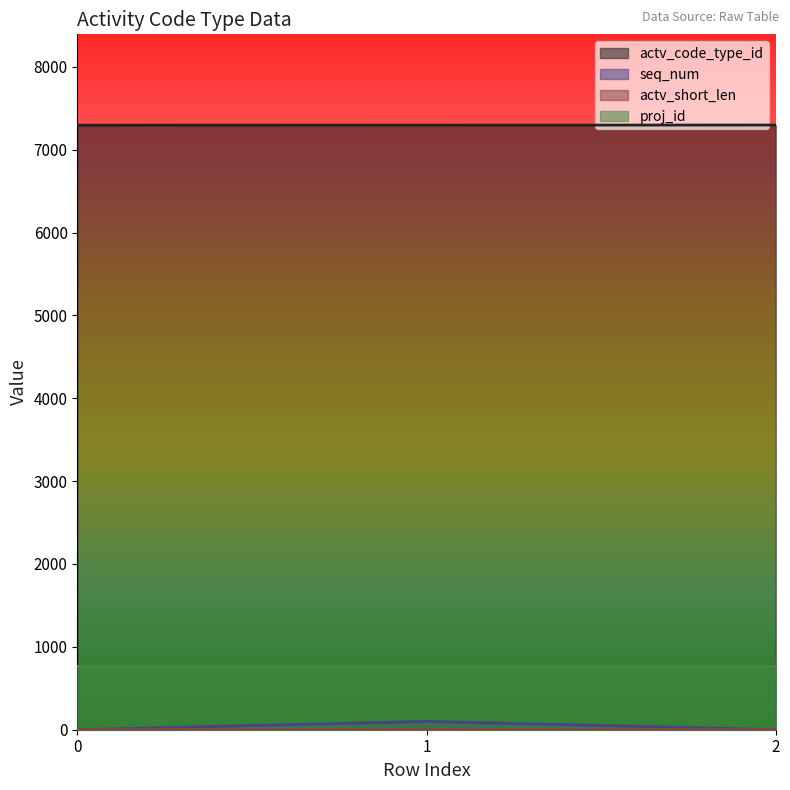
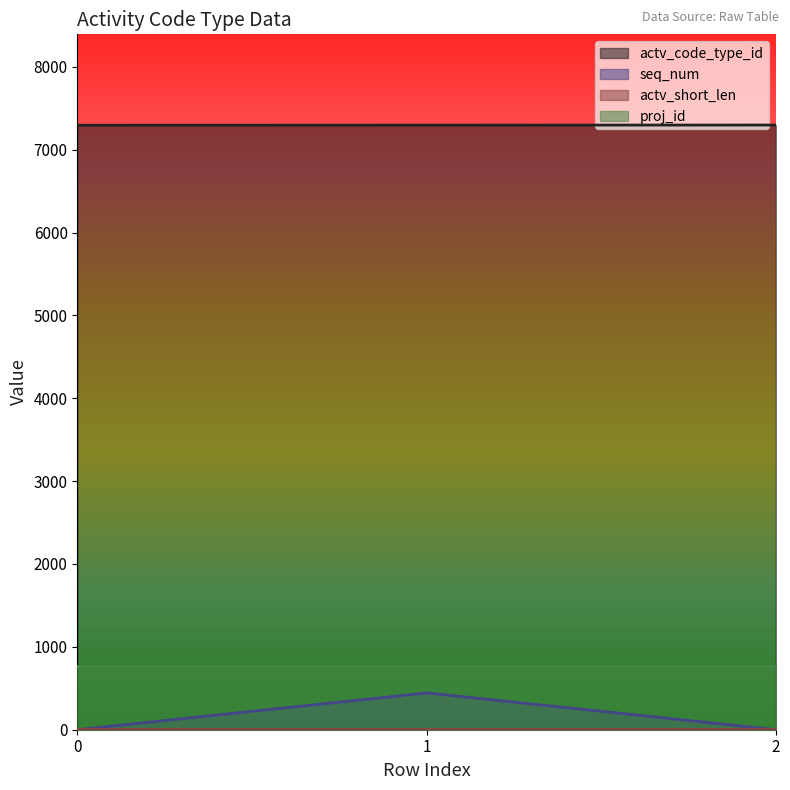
seq_num, 1: 100 -> 400
